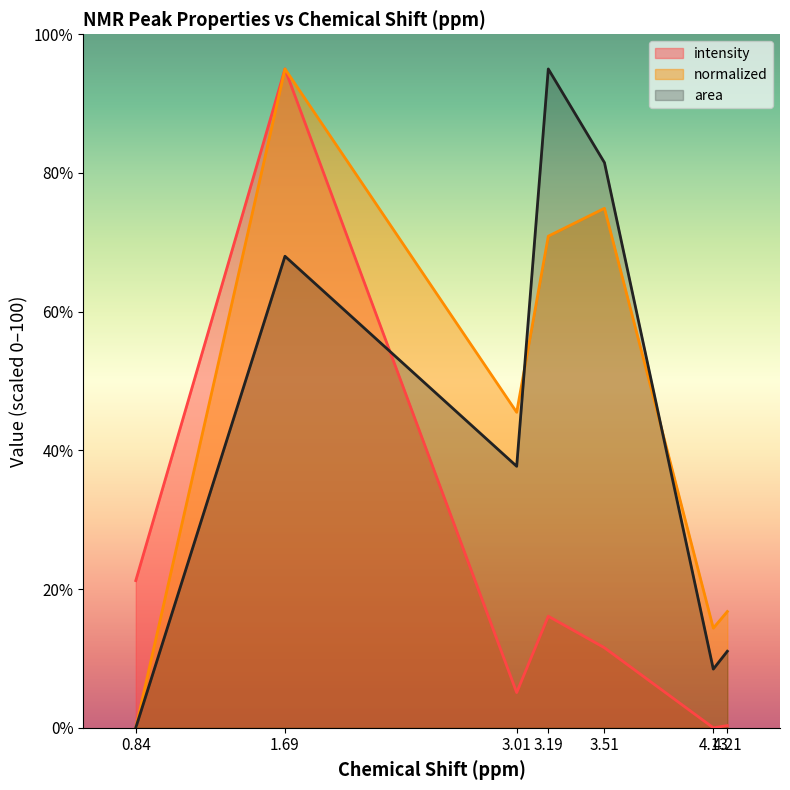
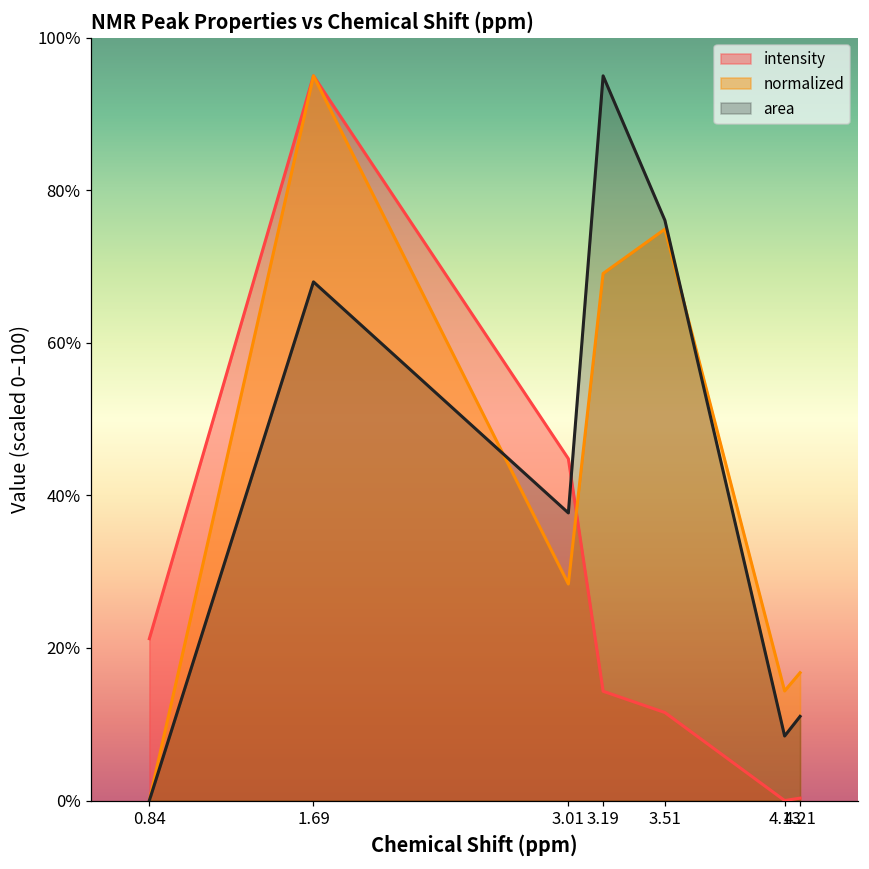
intensity, 3.01: 5% -> 45%
normalized, 3.01: 45% -> 28%
intensity, 3.19: 16% -> 14%
normalized, 3.19: 71% -> 69%
area, 3.51: 81% -> 76%
